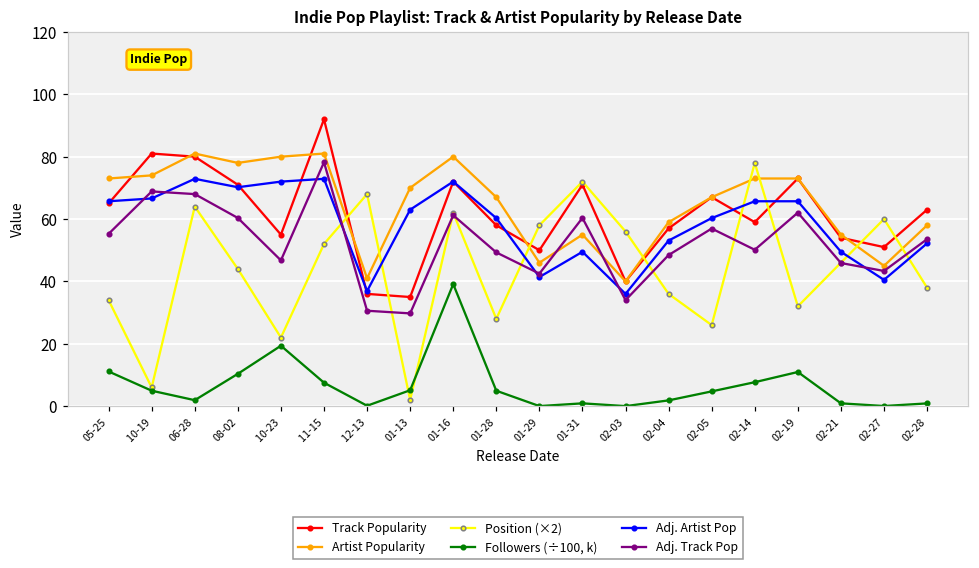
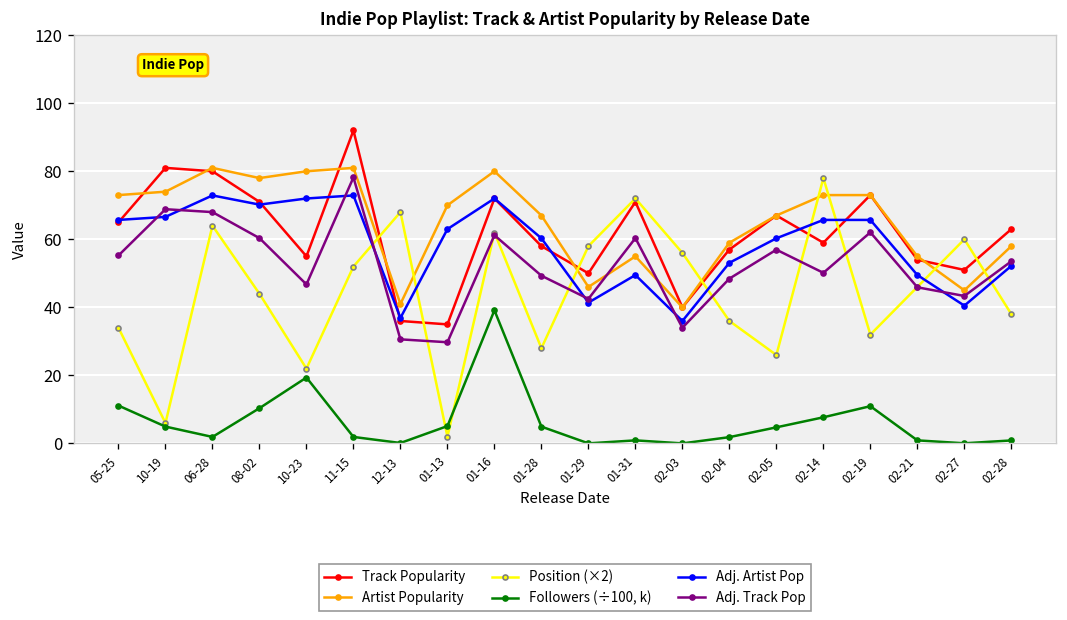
Followers (÷100, k), 11-15: 8 -> 2
